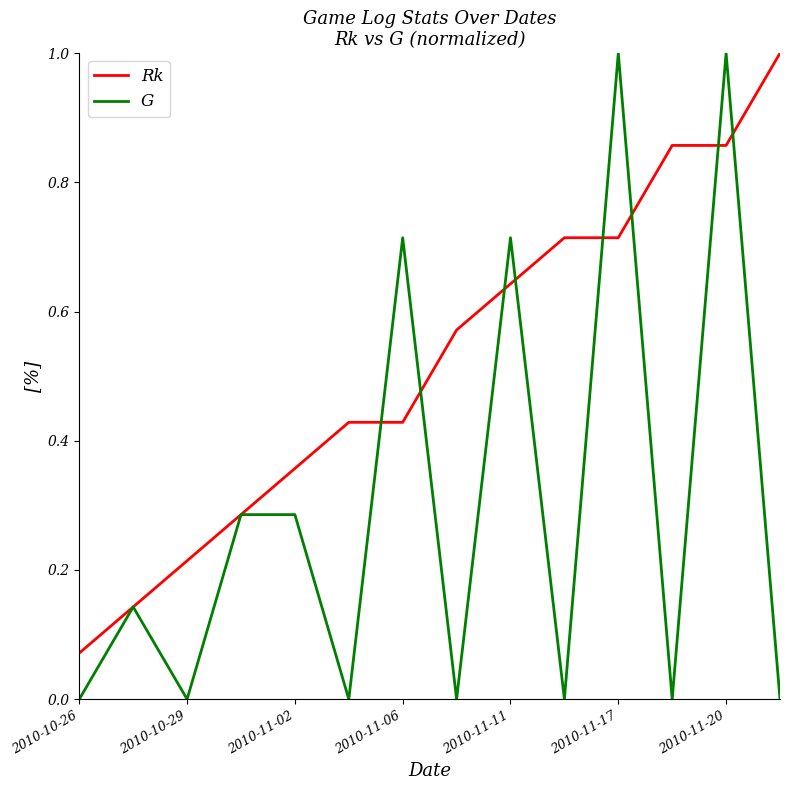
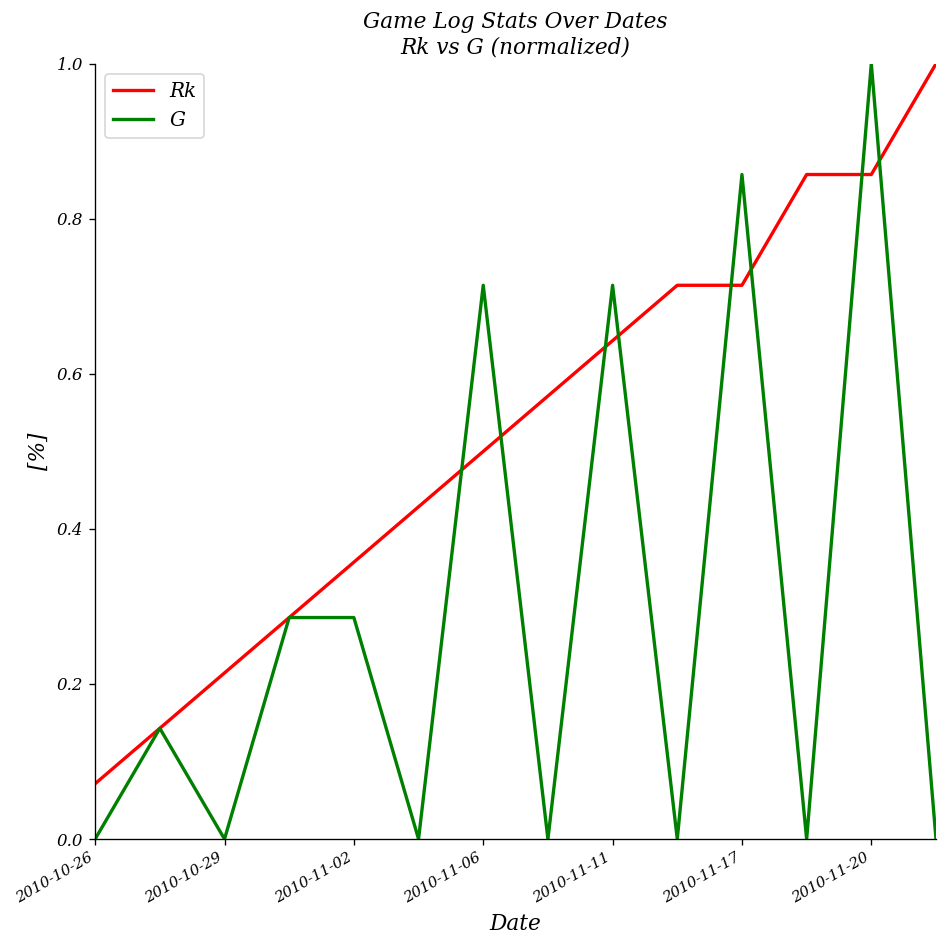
Rk, 2010-11-06: 0.43 -> 0.50
G, 2010-11-17: 1.00 -> 0.86
